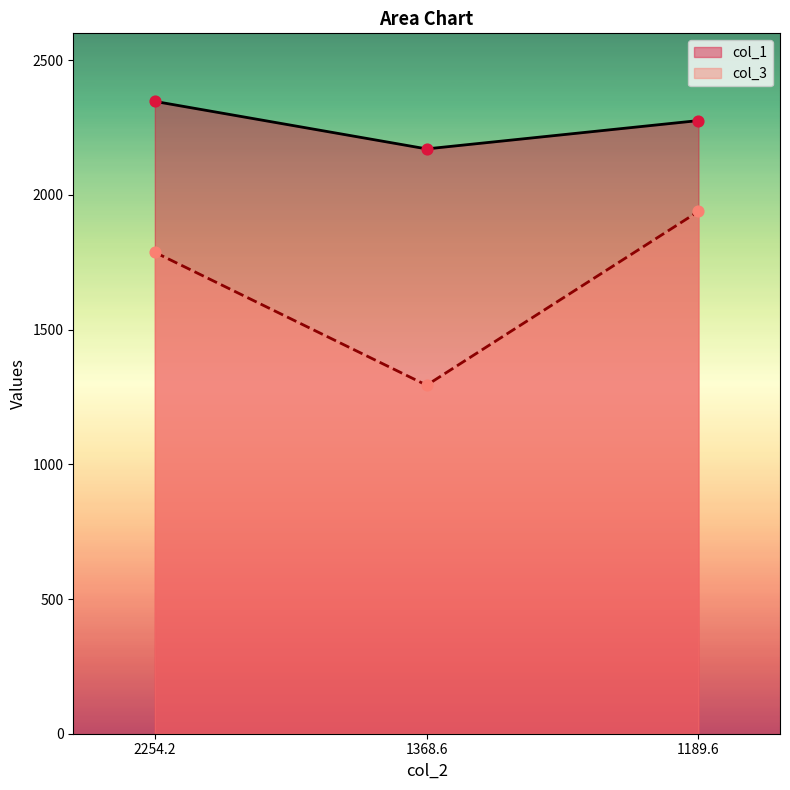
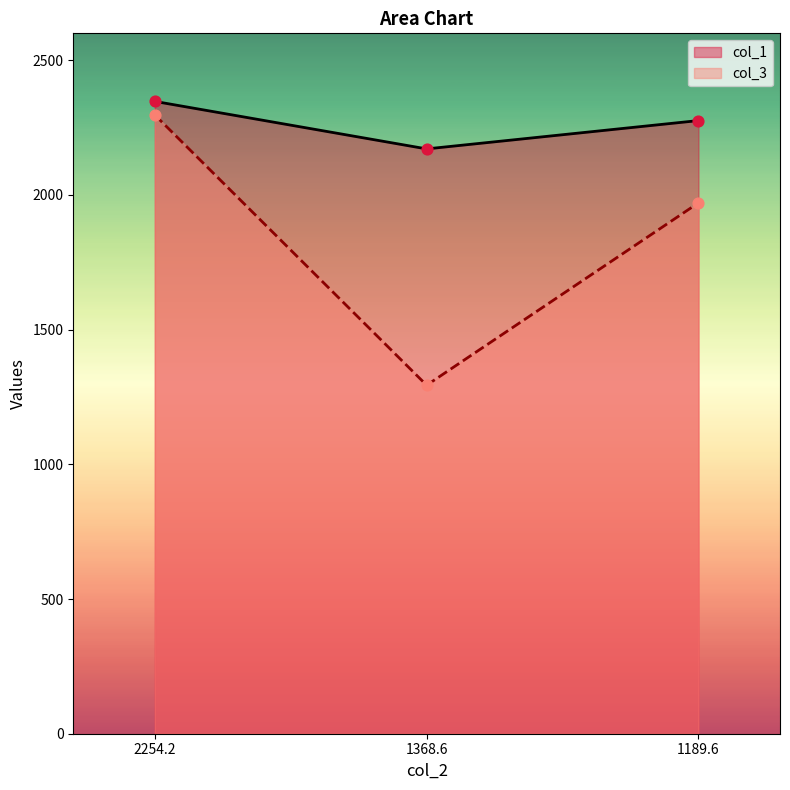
col_3, 2254.2: 1790 -> 2300
col_3, 1189.6: 1940 -> 1970
